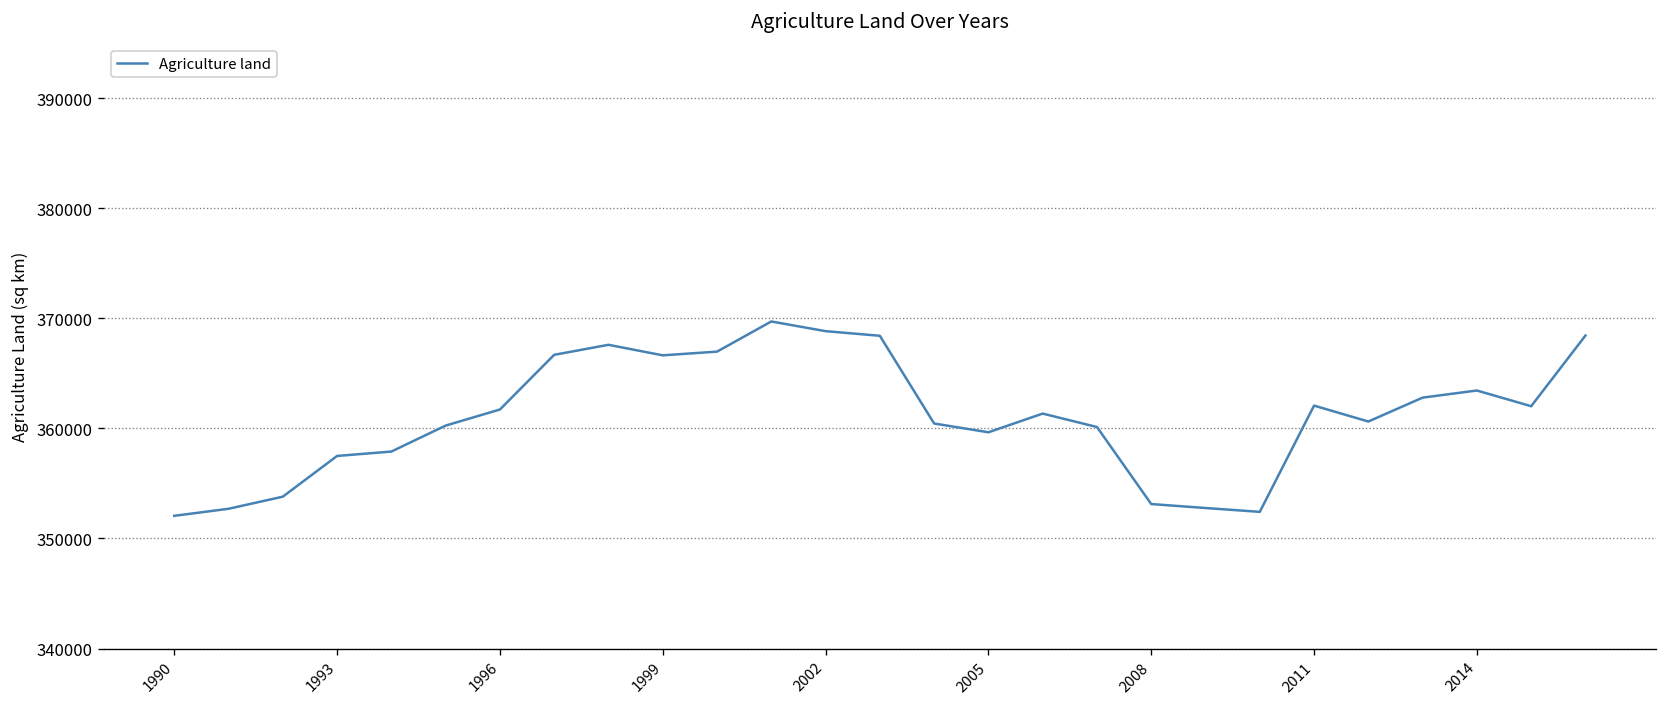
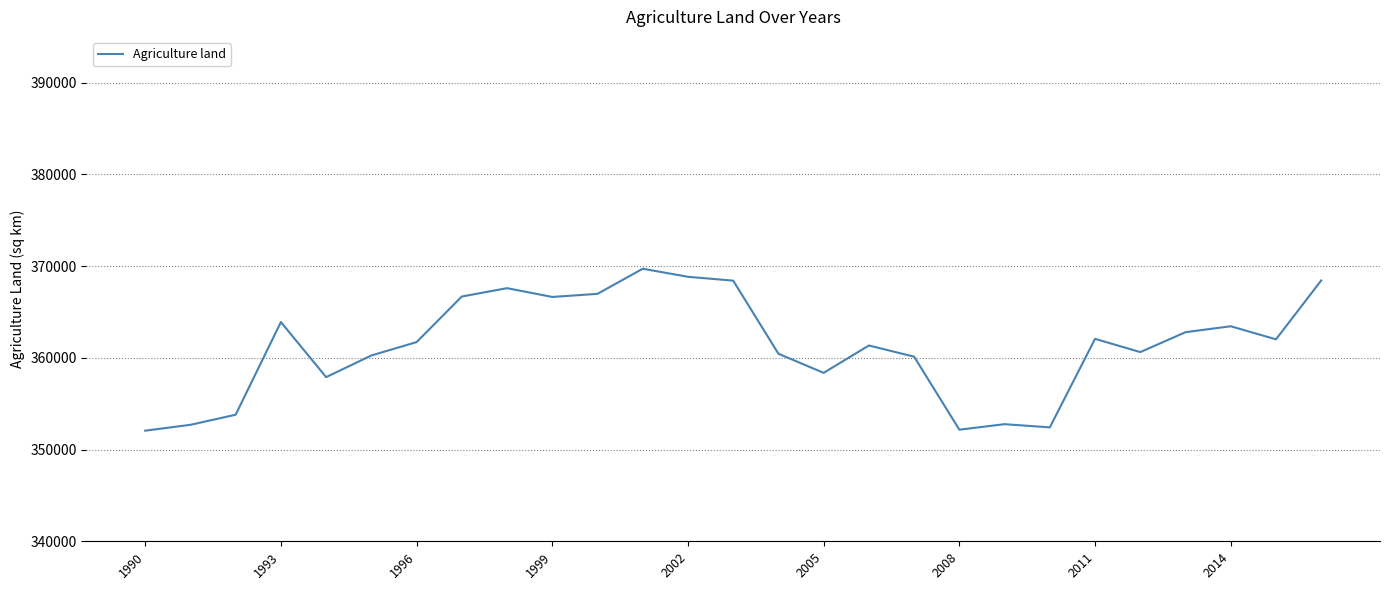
1993: 358000 -> 364000
2005: 360000 -> 358000
2008: 353000 -> 352000
